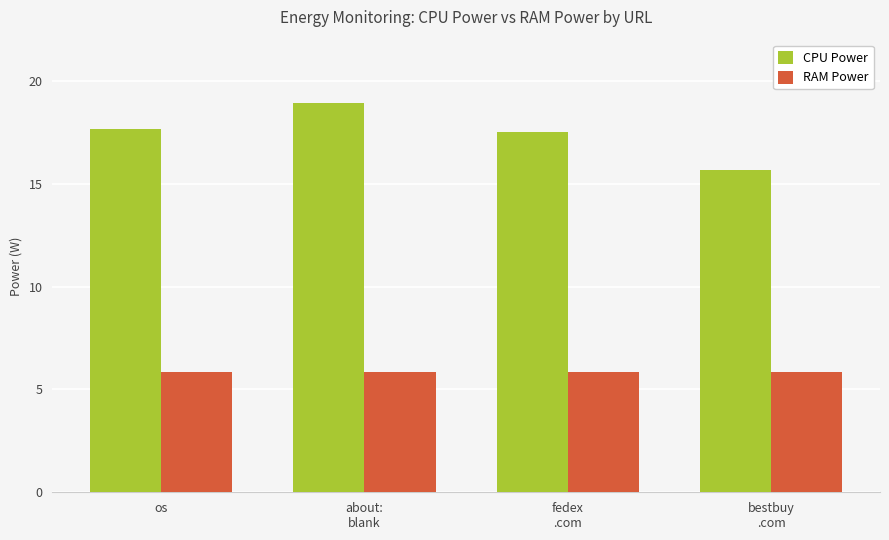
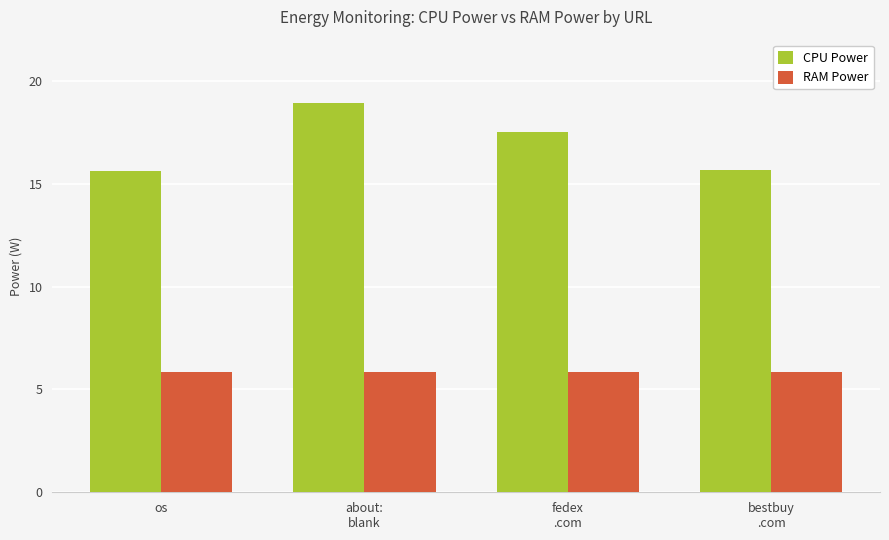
CPU Power, os: 17.6 -> 15.6
